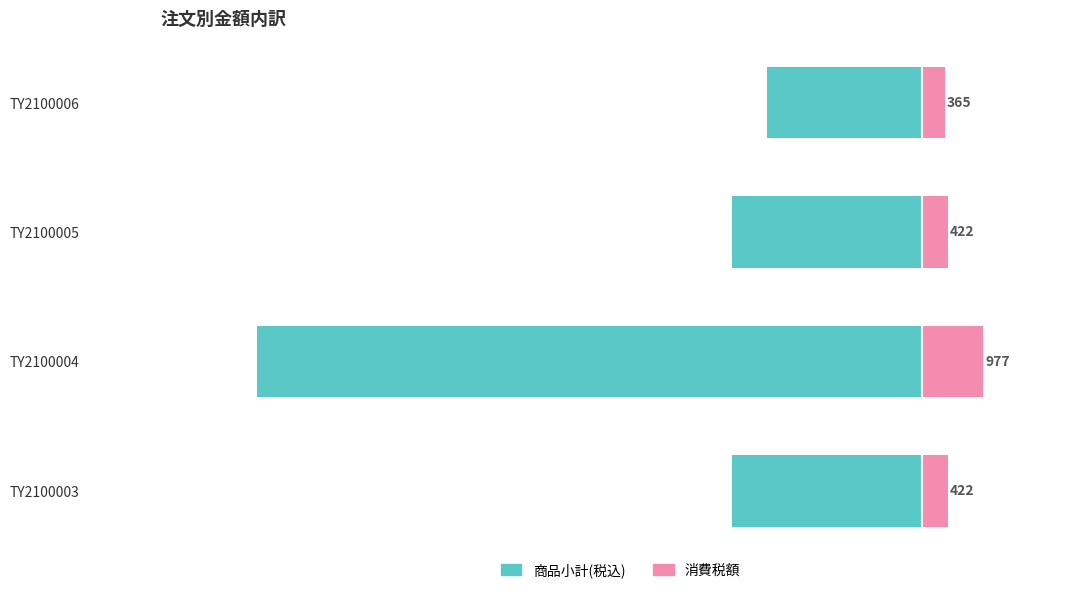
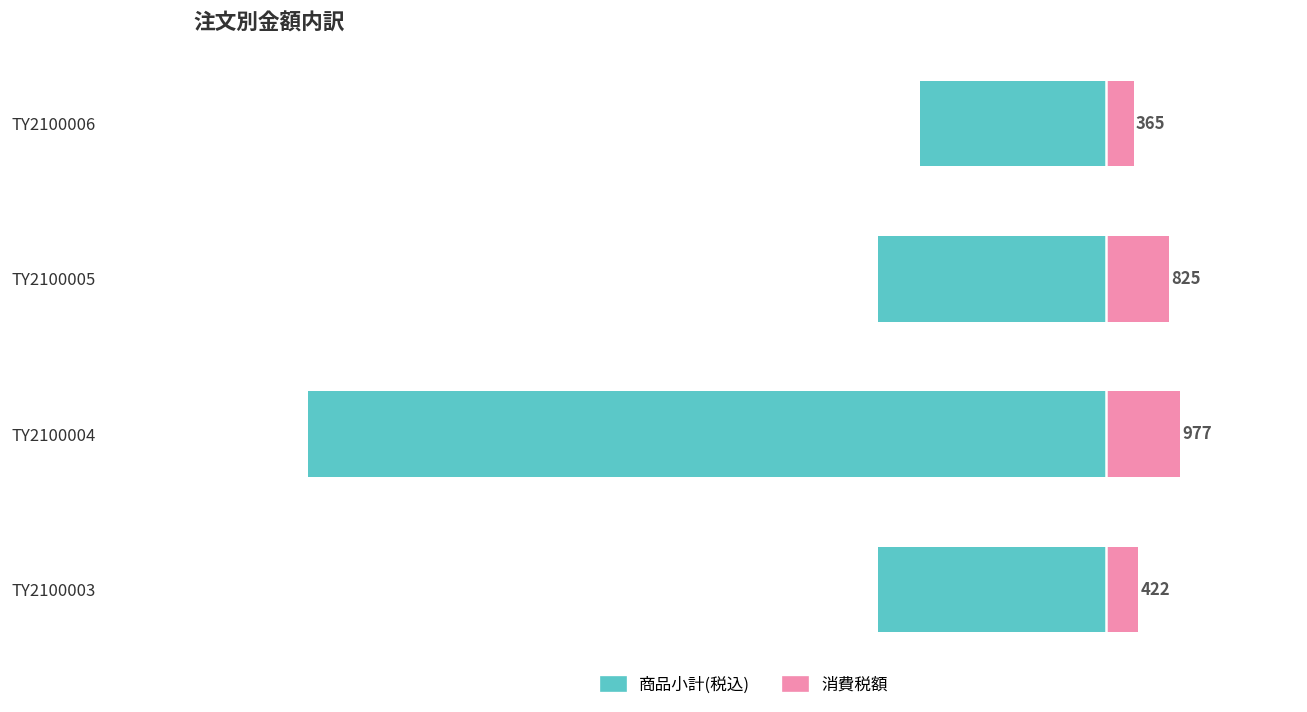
消費税額, TY2100005: 422 -> 825
